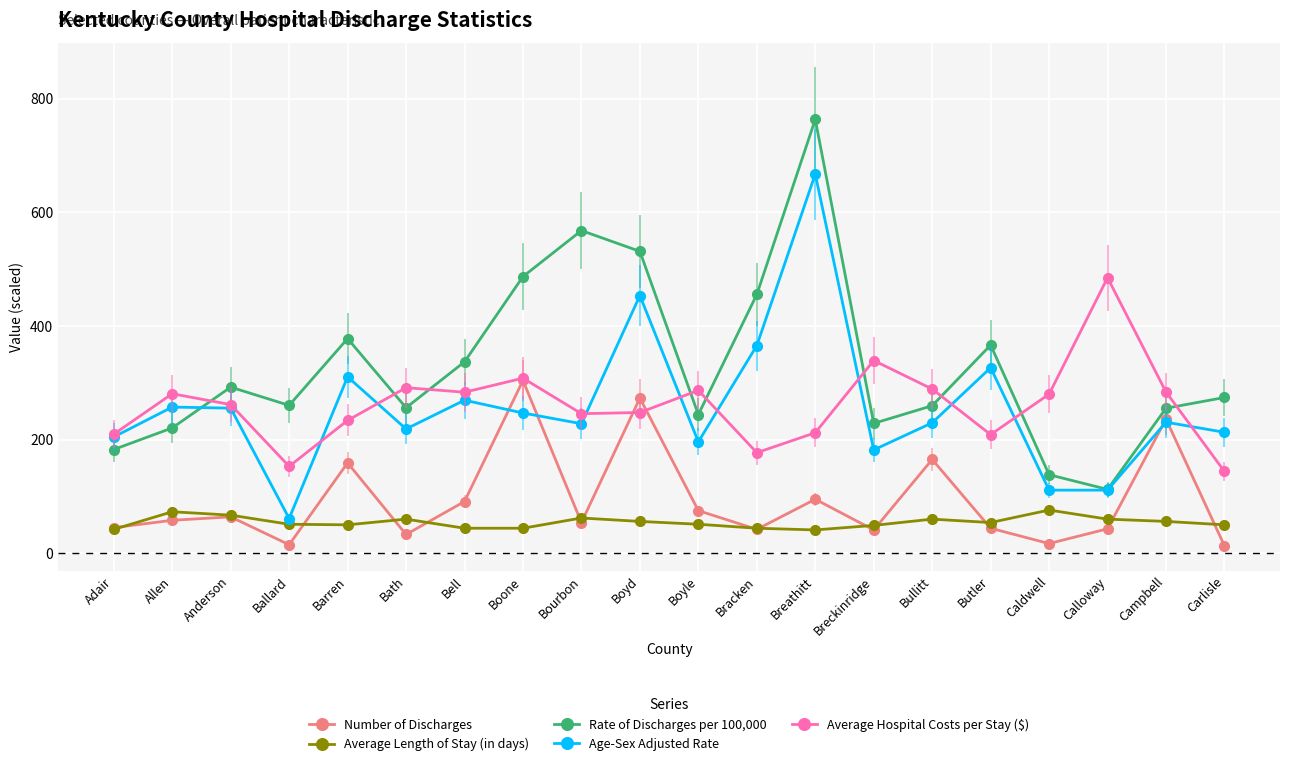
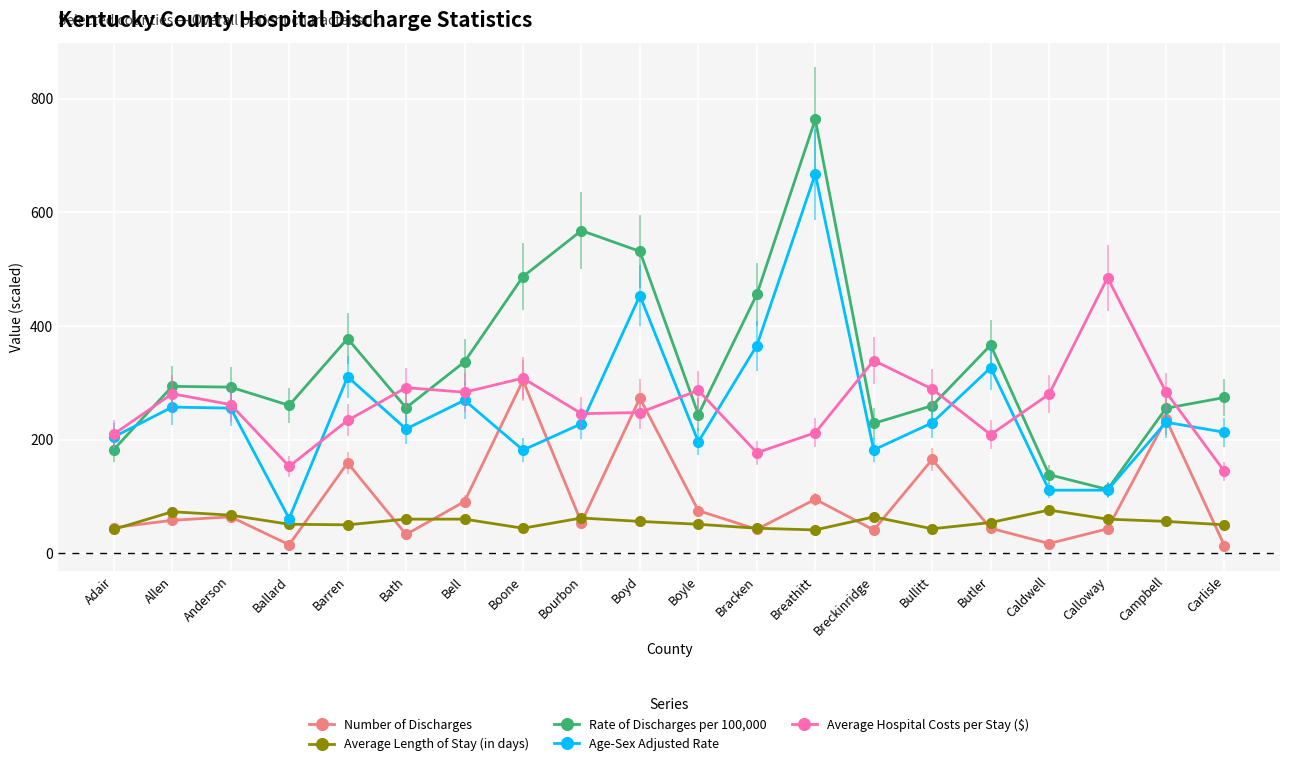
Rate of Discharges per 100,000, Allen: 220 -> 290
Average Length of Stay (in days), Bell: 40 -> 60
Age-Sex Adjusted Rate, Boone: 250 -> 180
Average Length of Stay (in days), Breckinridge: 50 -> 60
Average Length of Stay (in days), Bullitt: 60 -> 40
